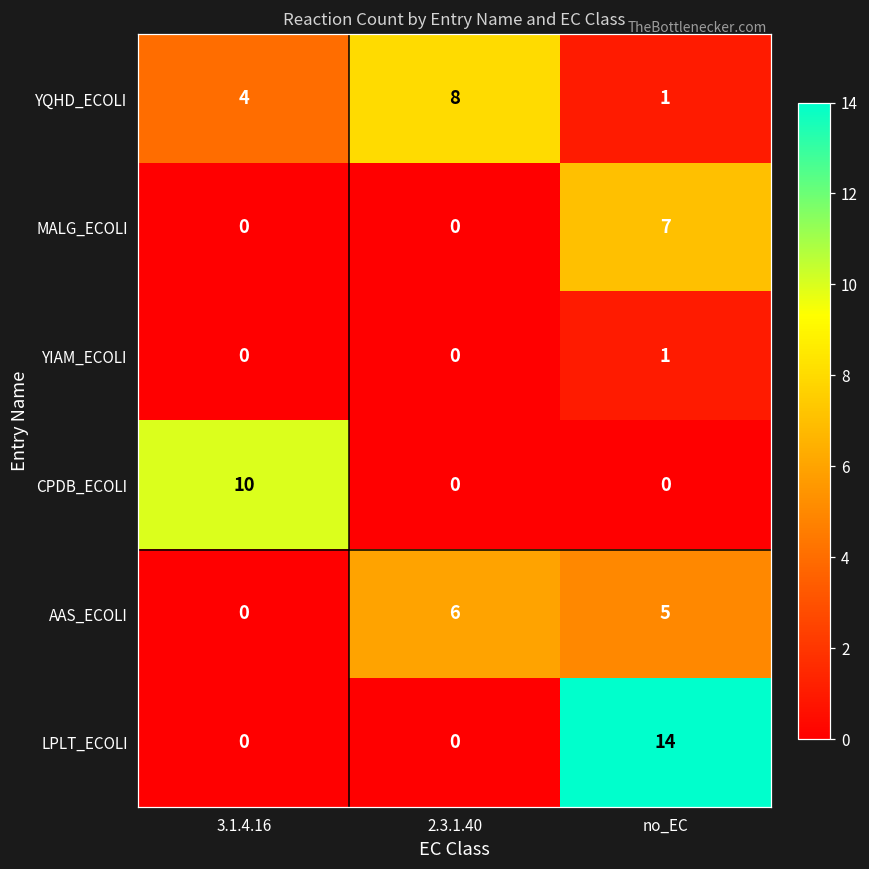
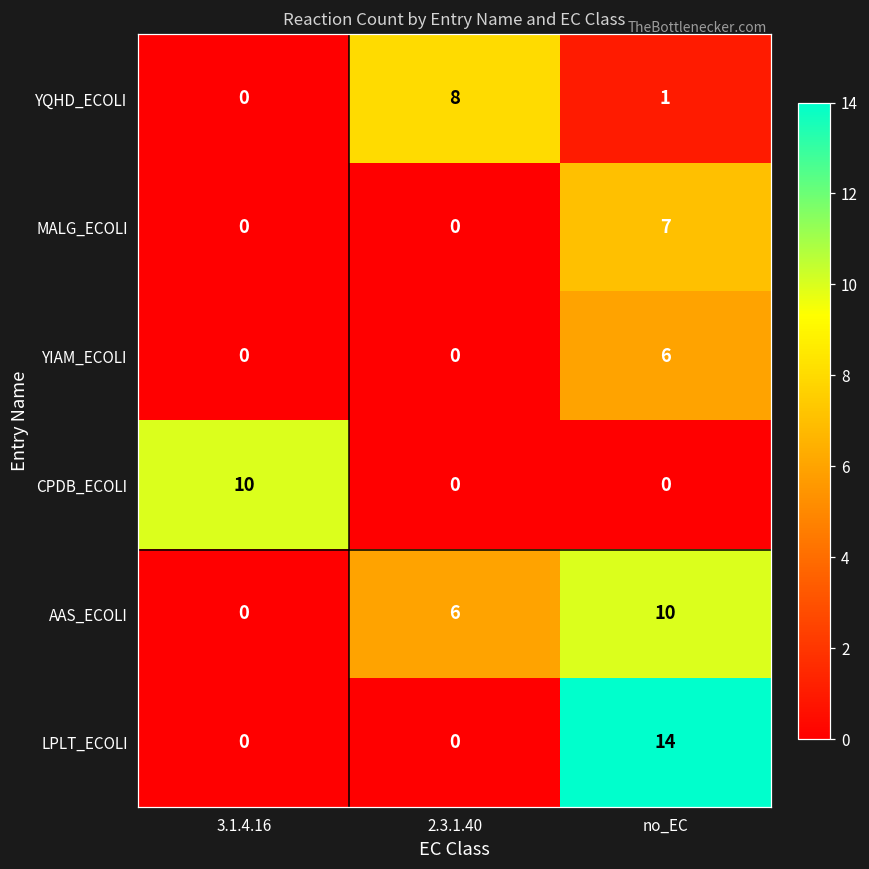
YQHD_ECOLI, 3.1.4.16: 4 -> 0
YIAM_ECOLI, no_EC: 1 -> 6
AAS_ECOLI, no_EC: 5 -> 10
